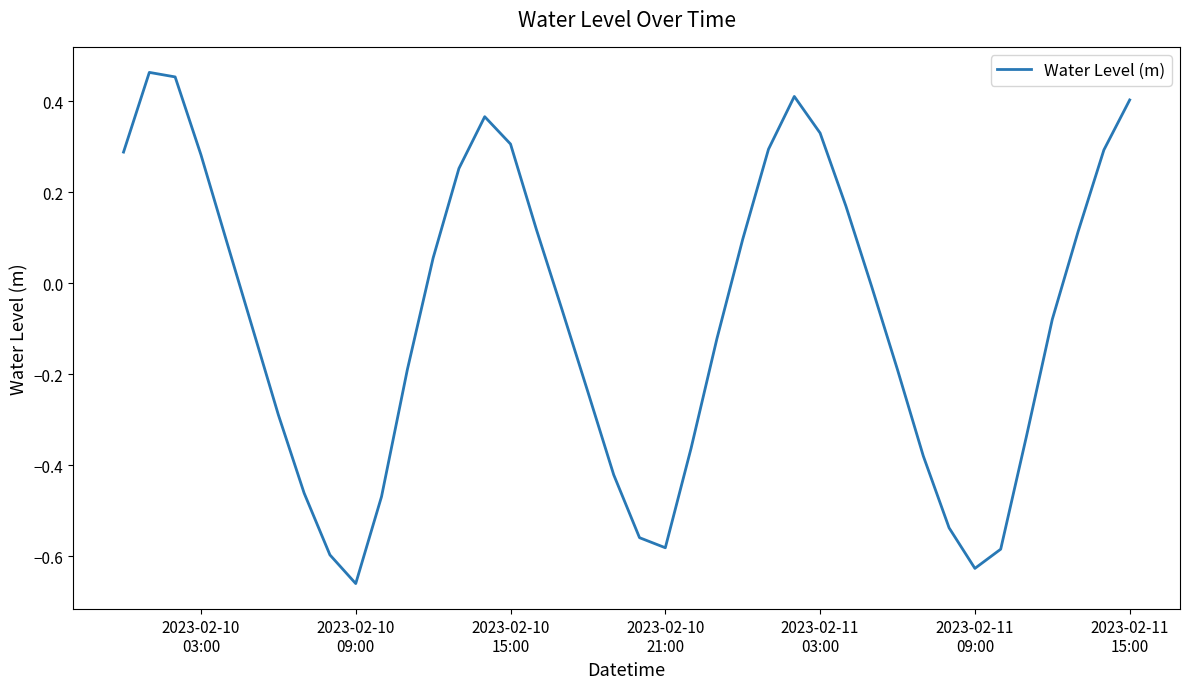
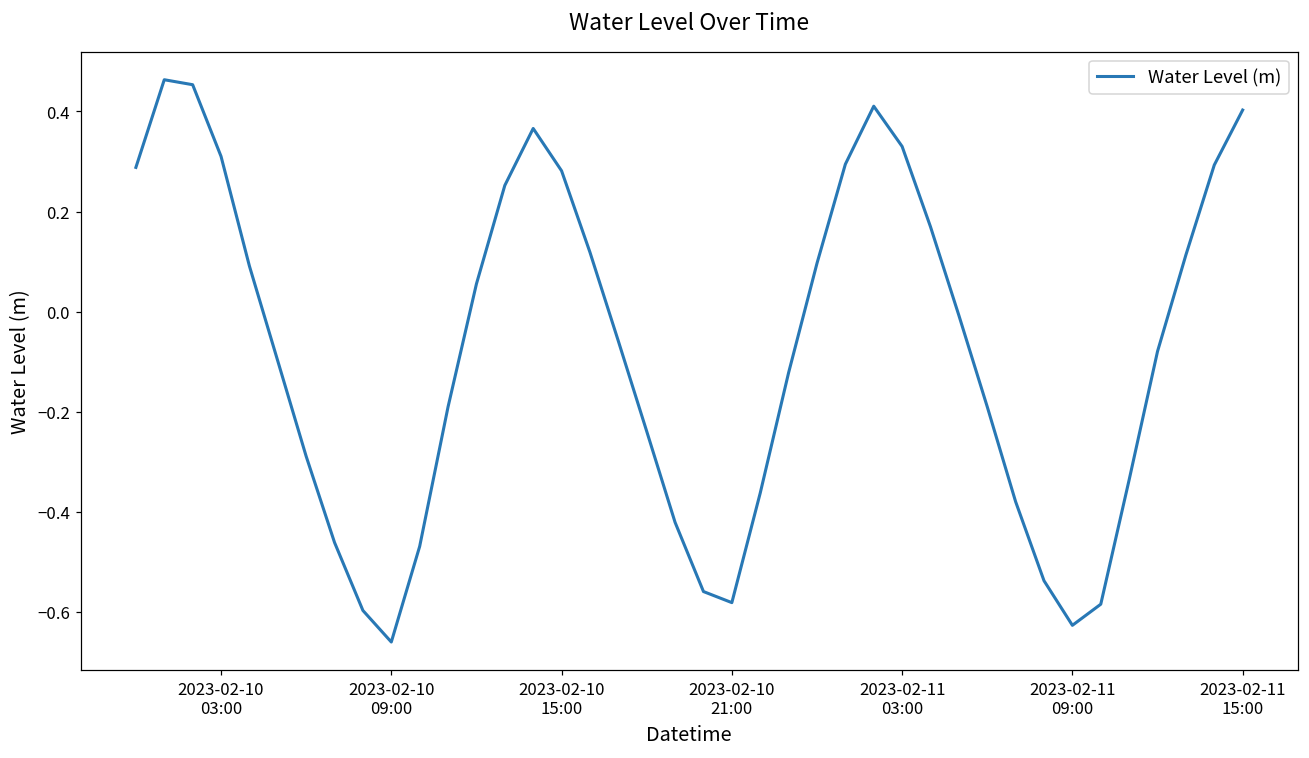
2023-02-10 03:00: 0.28 -> 0.31
2023-02-10 15:00: 0.31 -> 0.28
